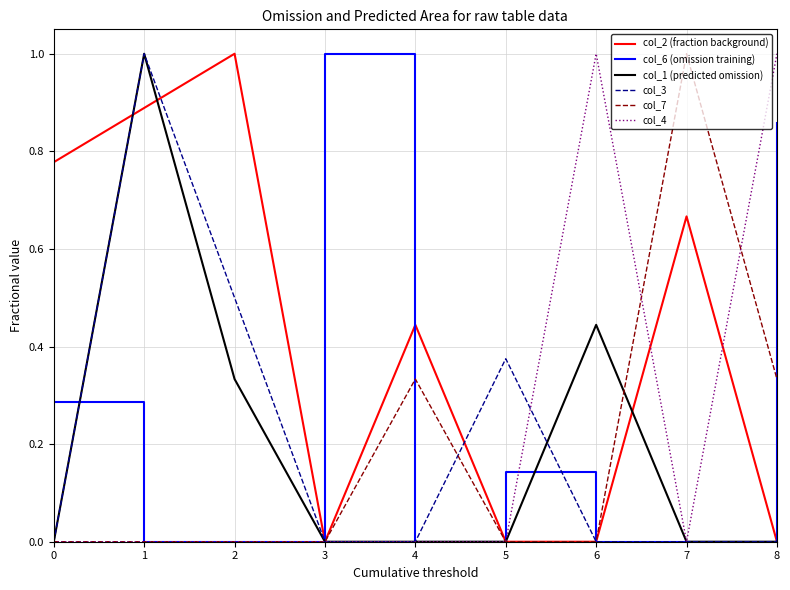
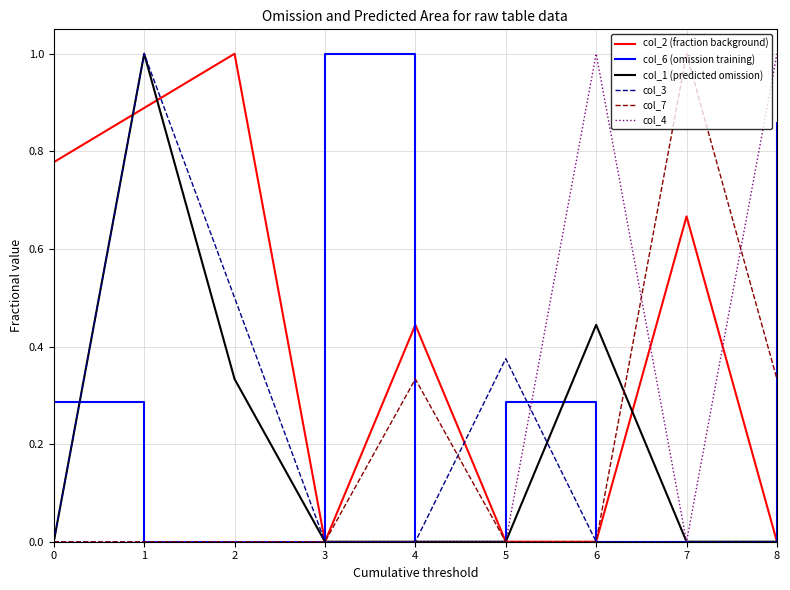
col_6 (omission training), 5: 0.14 -> 0.29
